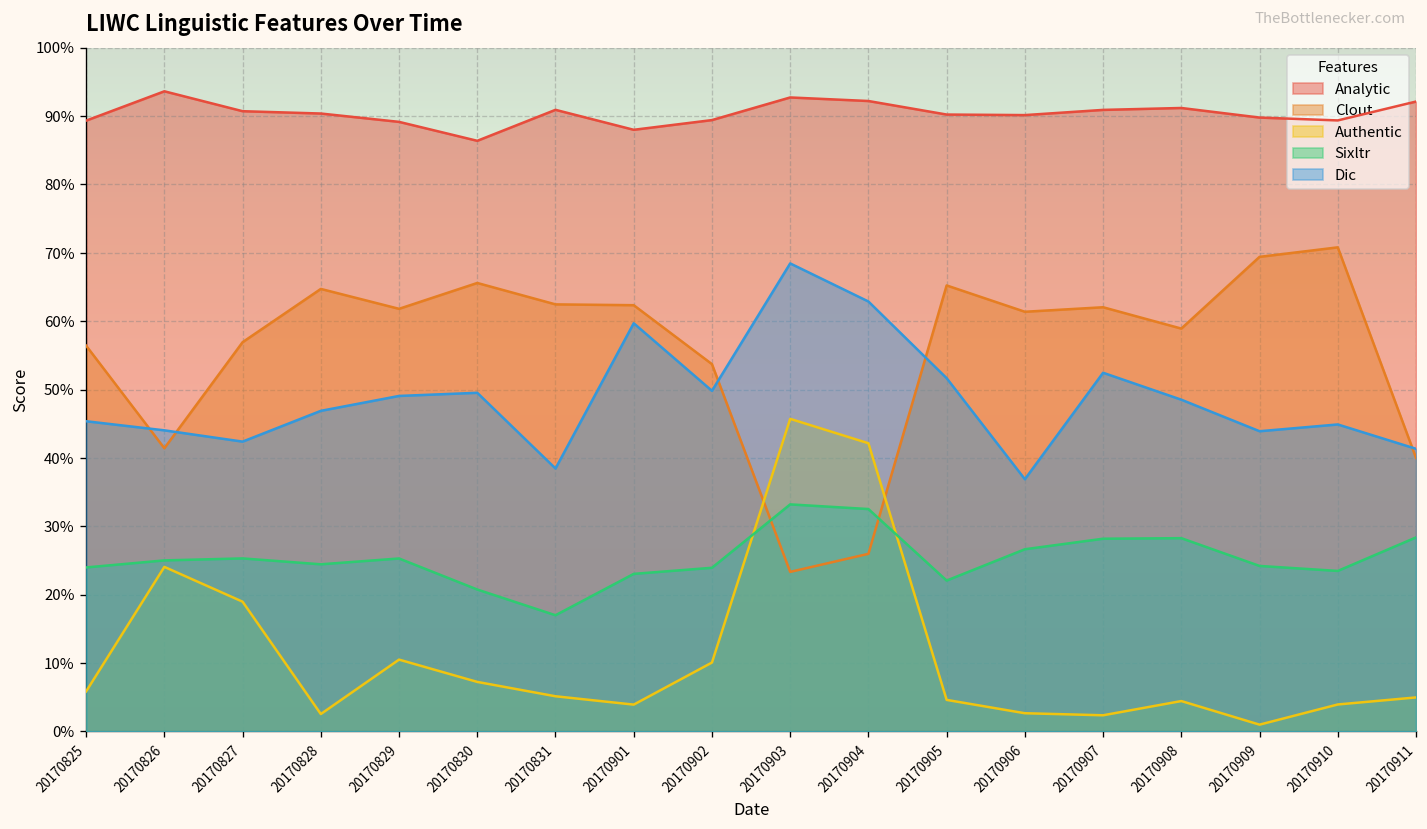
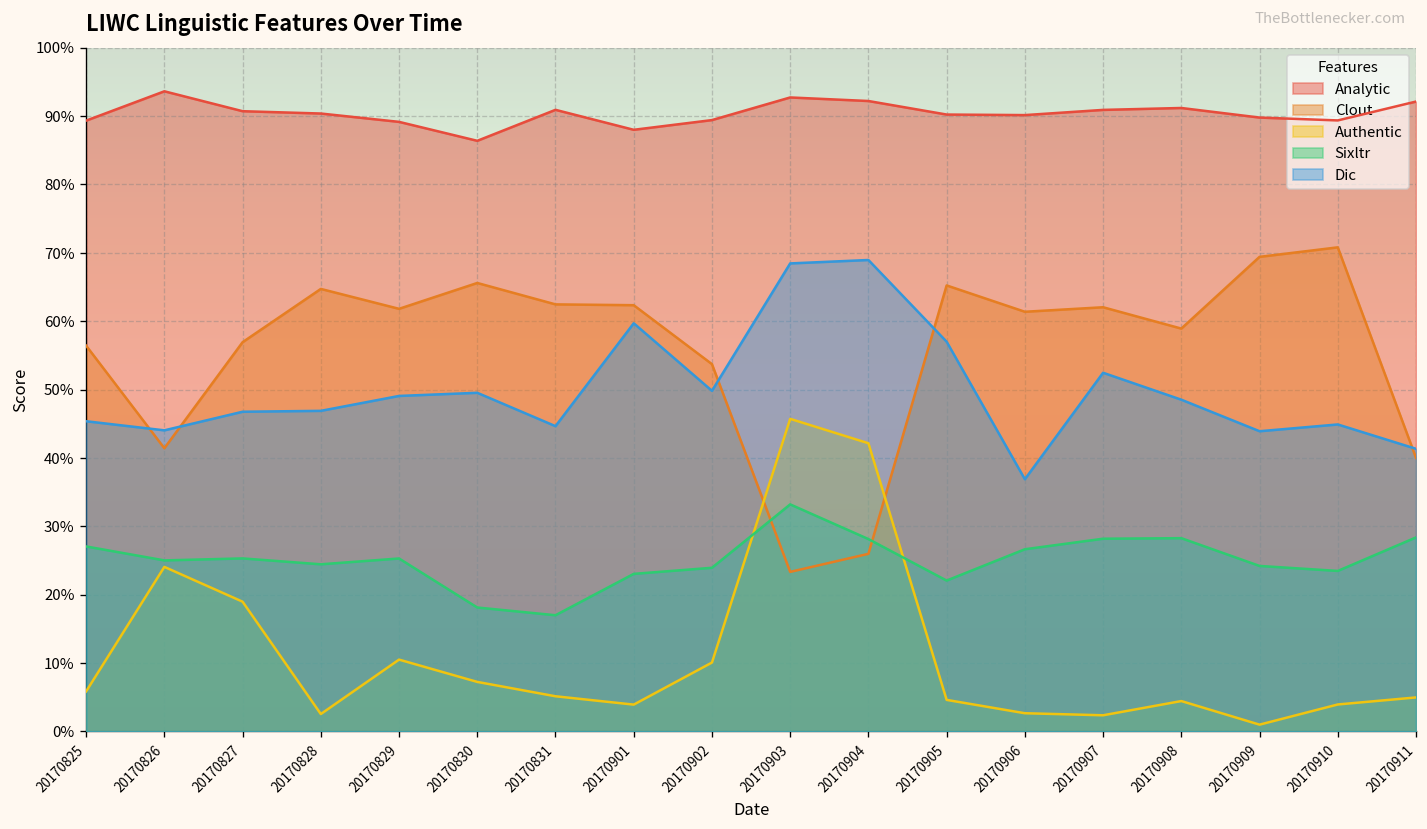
Sixltr, 20170825: 24% -> 27%
Dic, 20170827: 42% -> 47%
Sixltr, 20170830: 21% -> 18%
Dic, 20170831: 38% -> 45%
Sixltr, 20170904: 33% -> 28%
Dic, 20170904: 63% -> 69%
Dic, 20170905: 52% -> 57%
